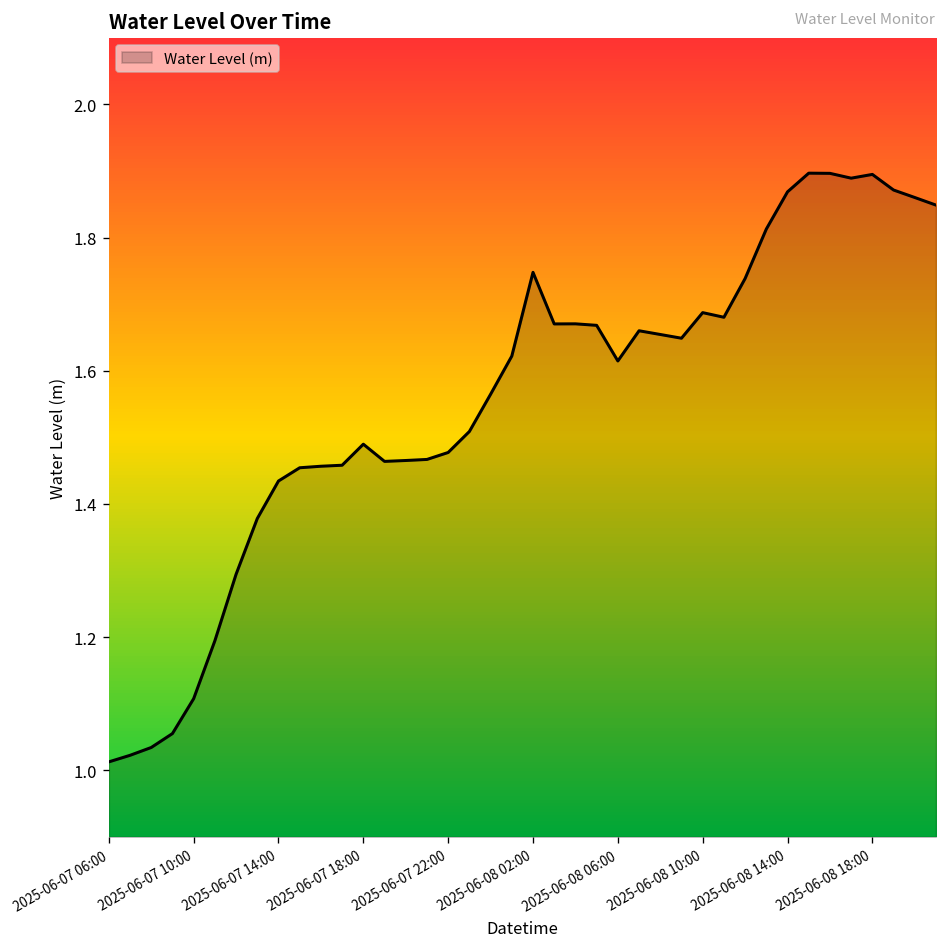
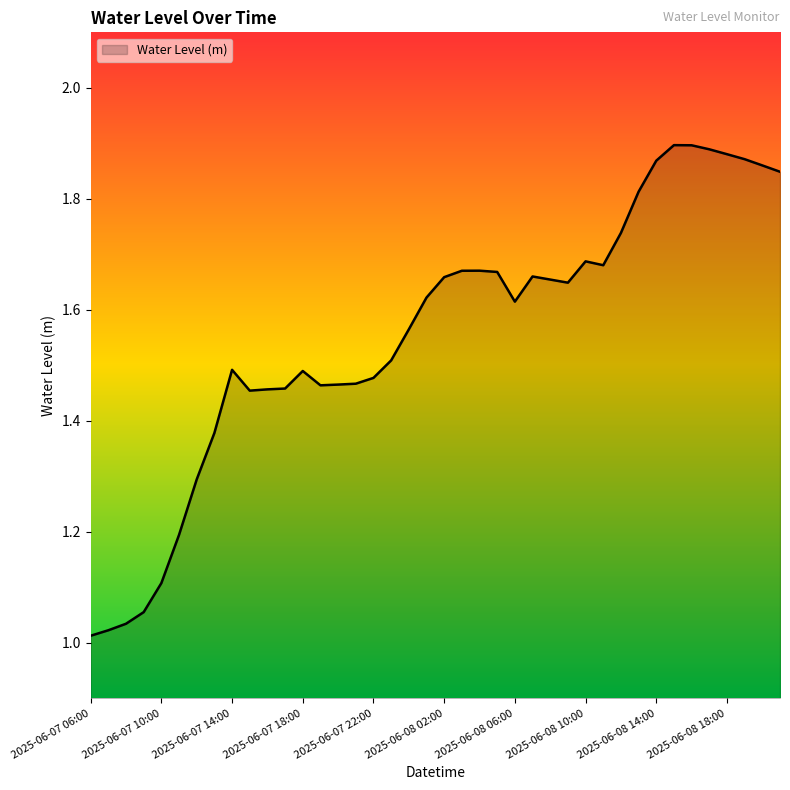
2025-06-07 14:00: 1.43 -> 1.49
2025-06-08 02:00: 1.75 -> 1.66
2025-06-08 18:00: 1.89 -> 1.88
